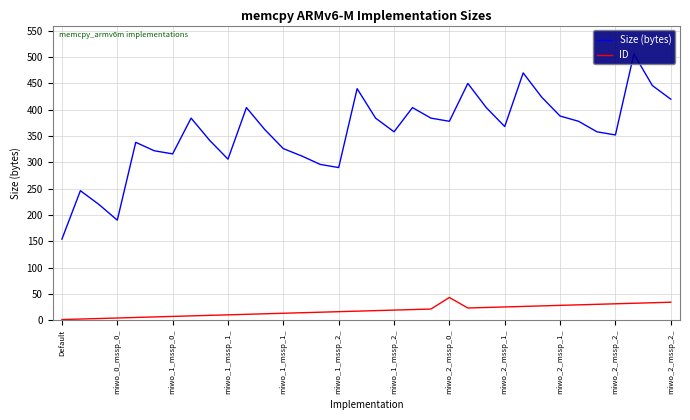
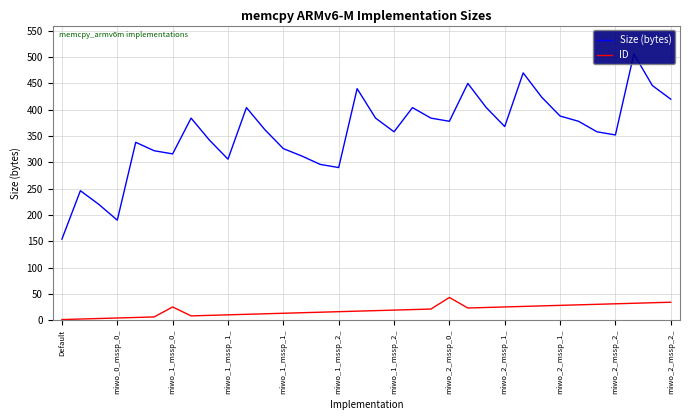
ID, miwo_1_mssp_0_: 10 -> 30
